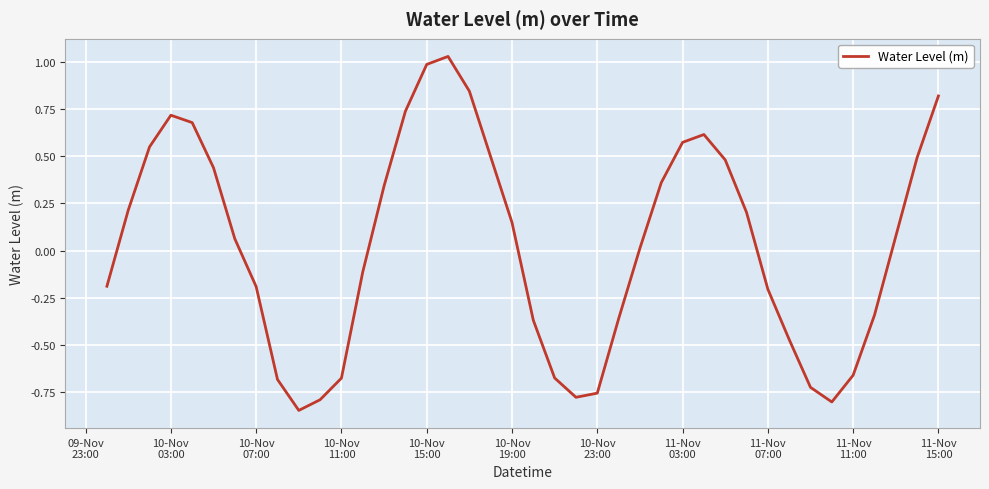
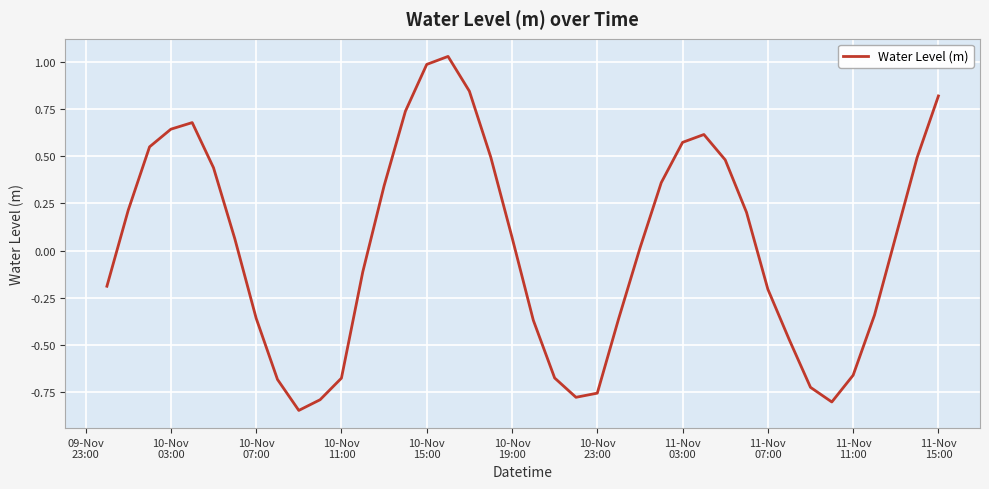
10-Nov 03:00: 0.72 -> 0.64
10-Nov 07:00: -0.19 -> -0.36
10-Nov 19:00: 0.15 -> 0.07
